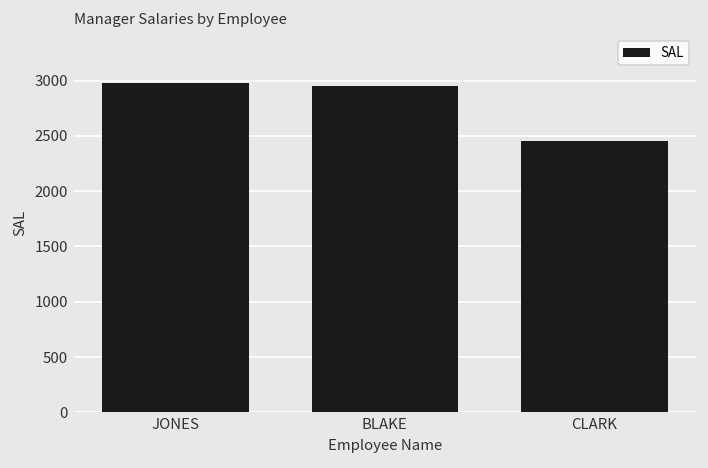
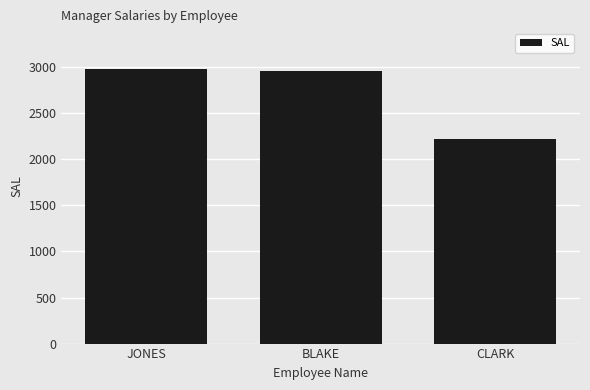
CLARK: 2500 -> 2200
